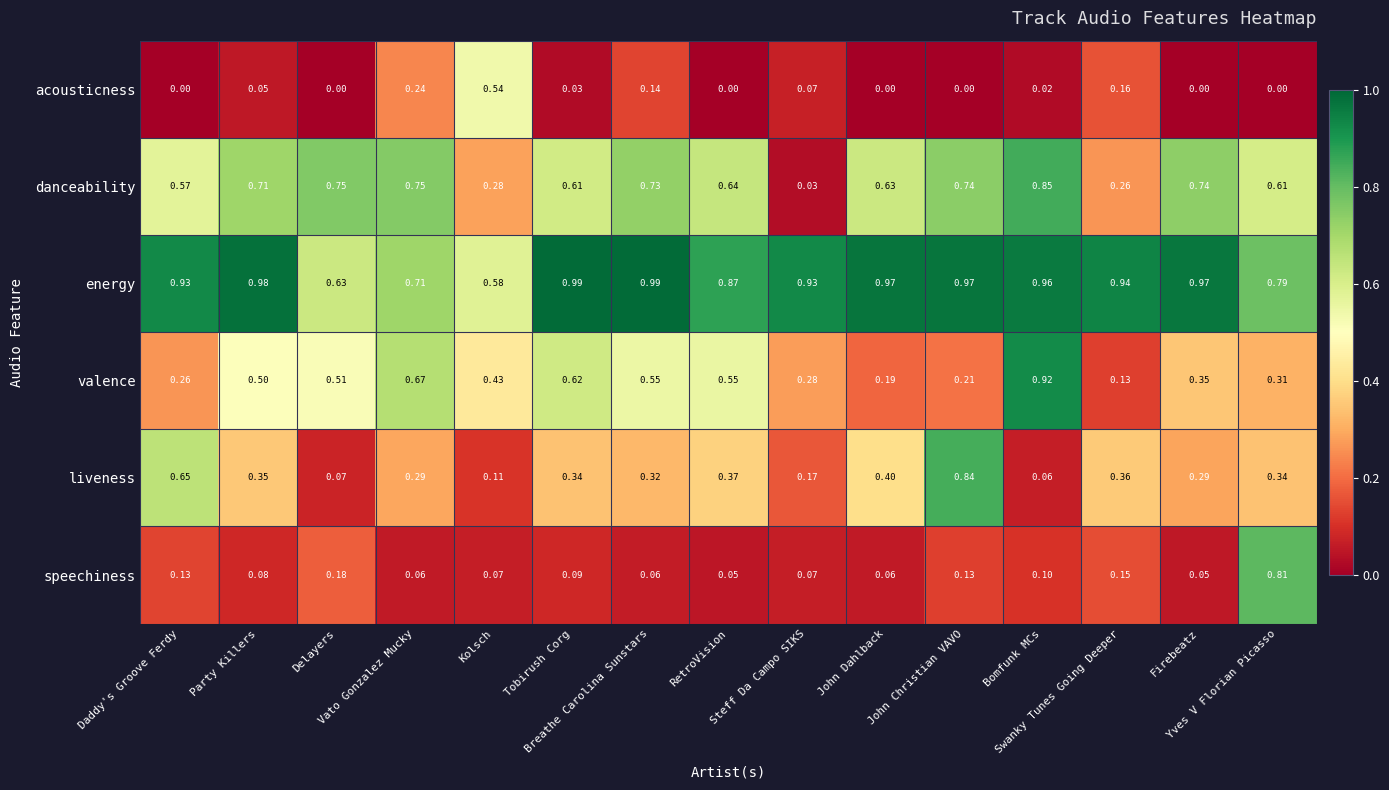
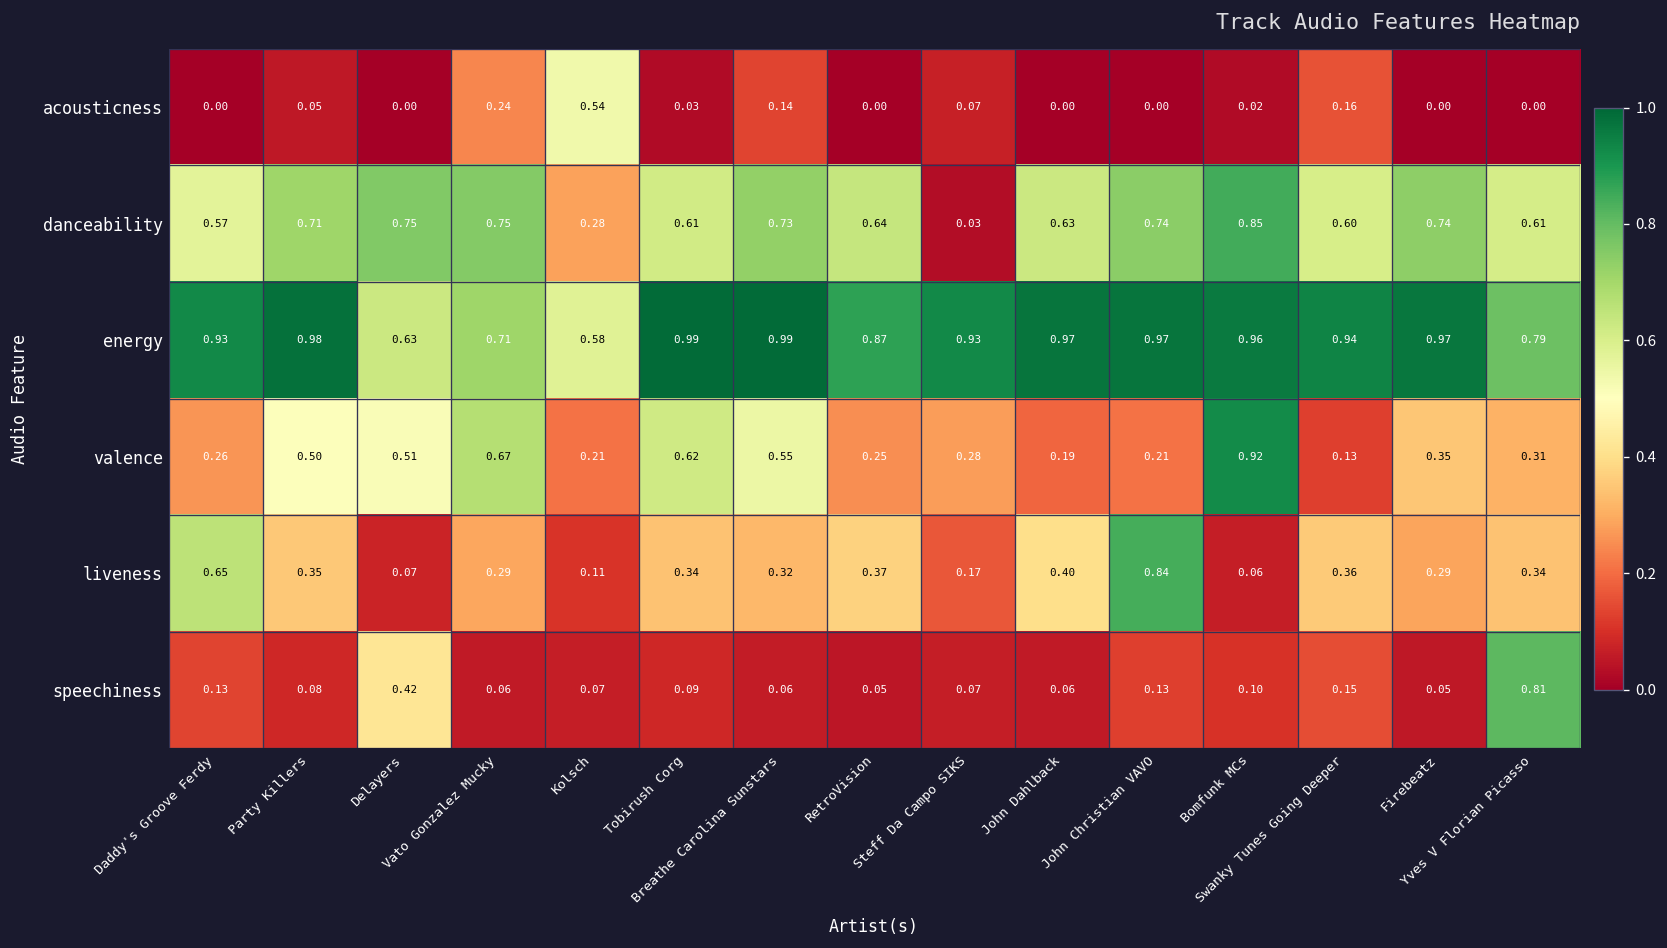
danceability, Swanky Tunes Going Deeper: 0.26 -> 0.60
valence, Kolsch: 0.43 -> 0.21
valence, RetroVision: 0.55 -> 0.25
speechiness, Delayers: 0.18 -> 0.42
